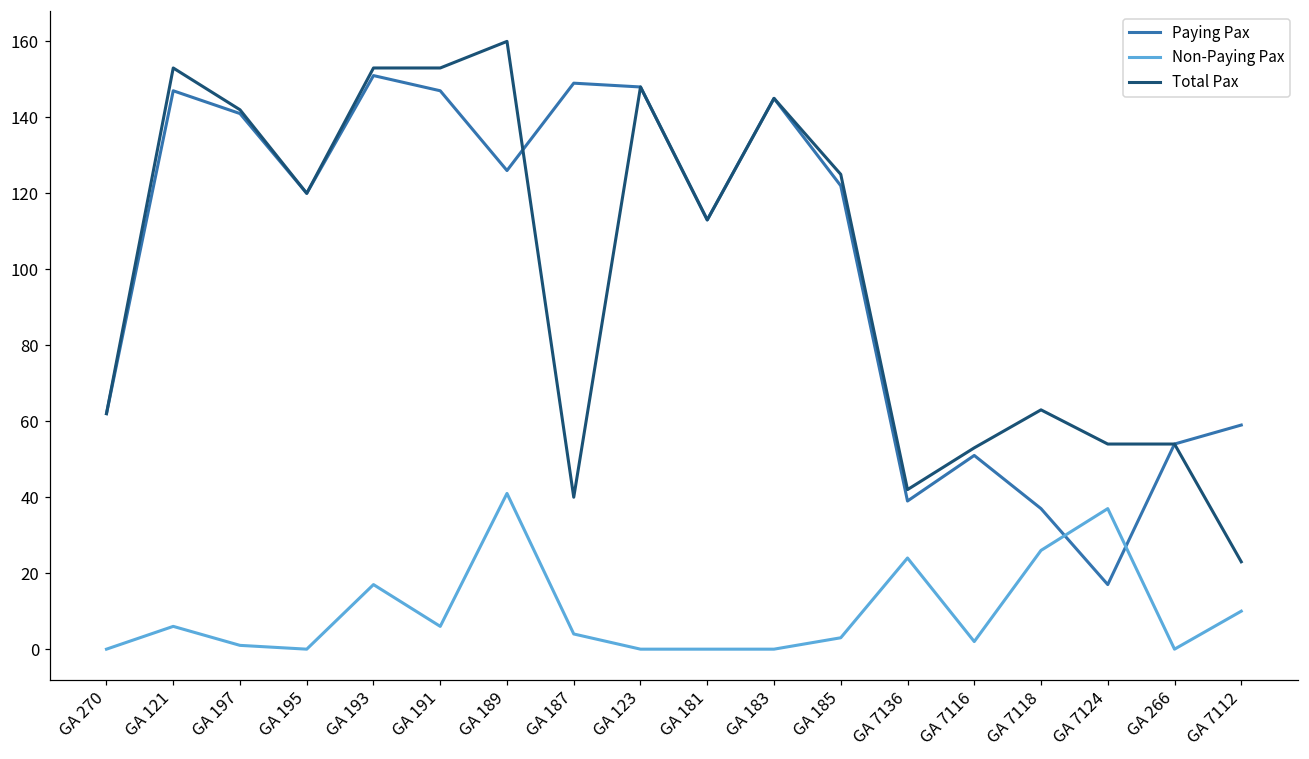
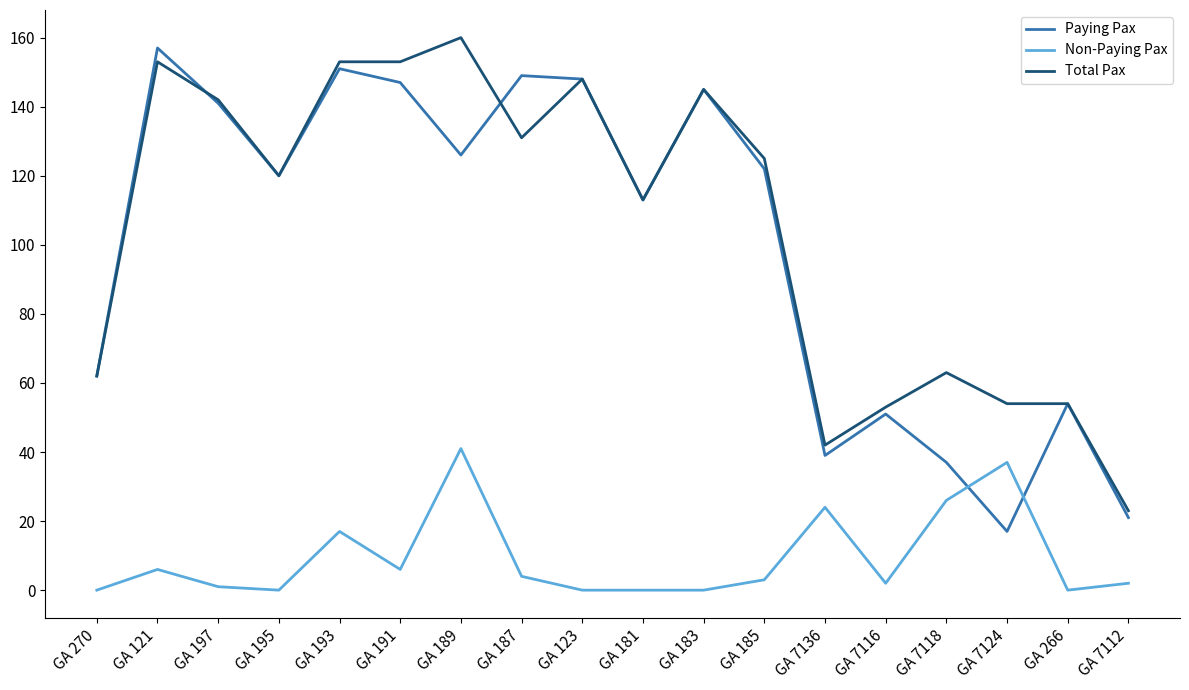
Paying Pax, GA 121: 147 -> 157
Total Pax, GA 187: 40 -> 131
Paying Pax, GA 7112: 59 -> 21
Non-Paying Pax, GA 7112: 10 -> 2
